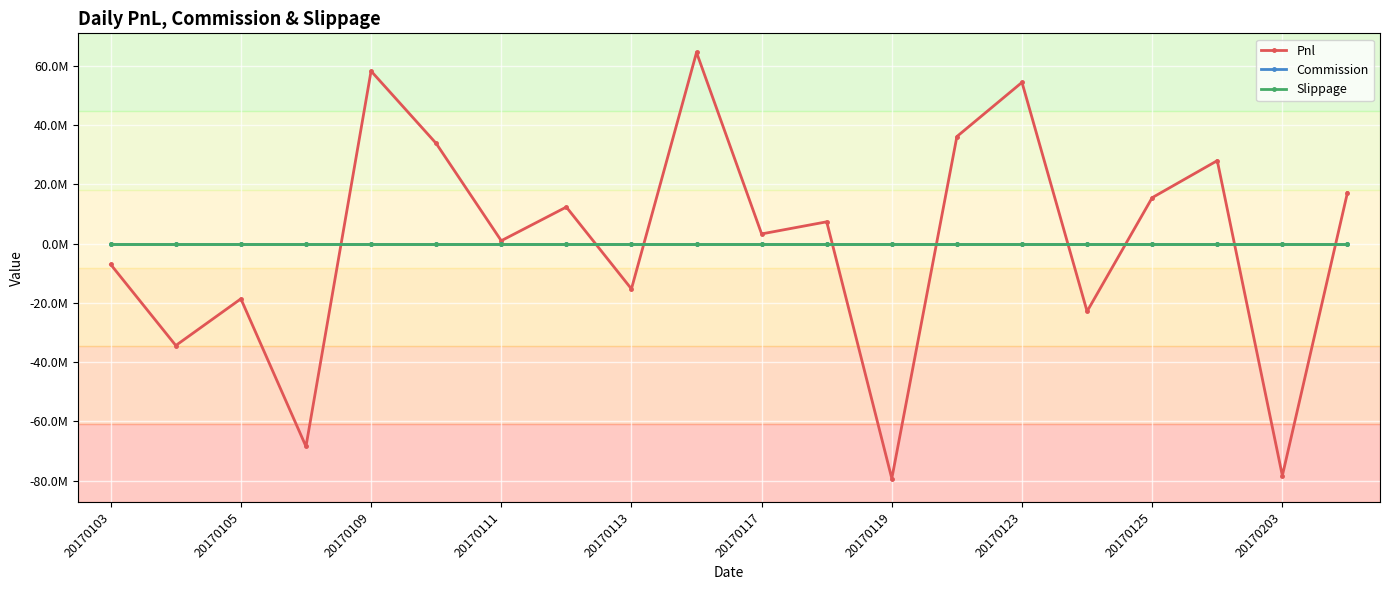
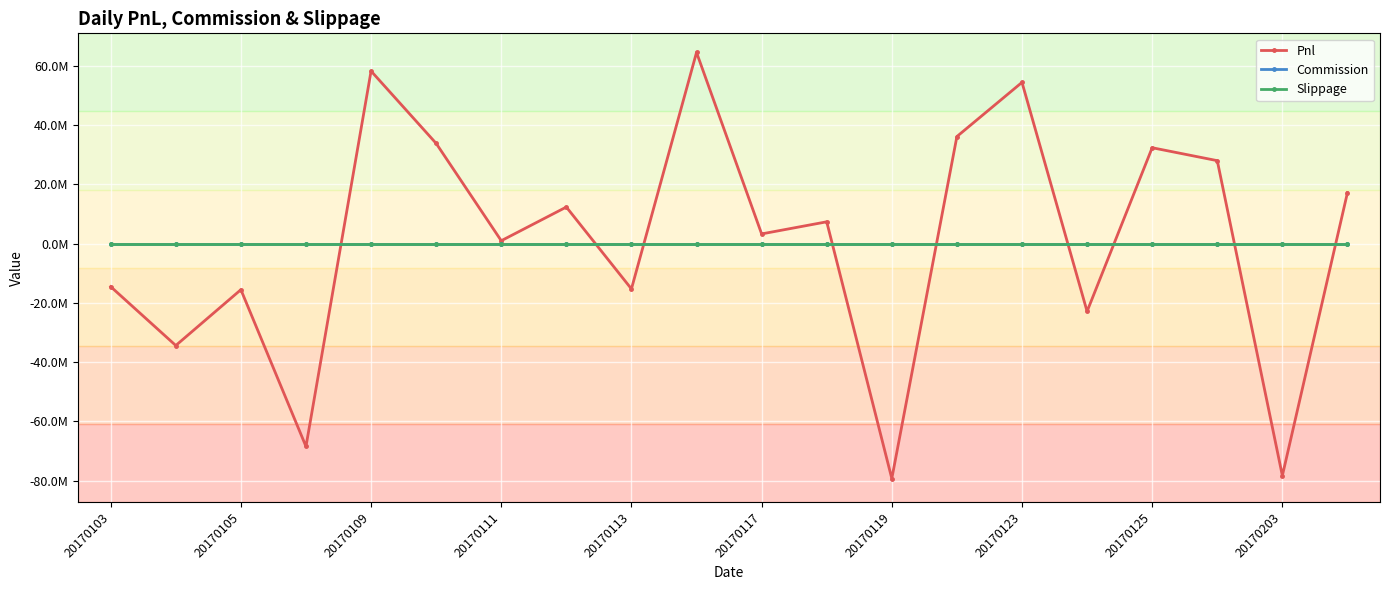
Pnl, 20170103: -7000000 -> -15000000
Pnl, 20170105: -19000000 -> -16000000
Pnl, 20170125: 15000000 -> 32000000
